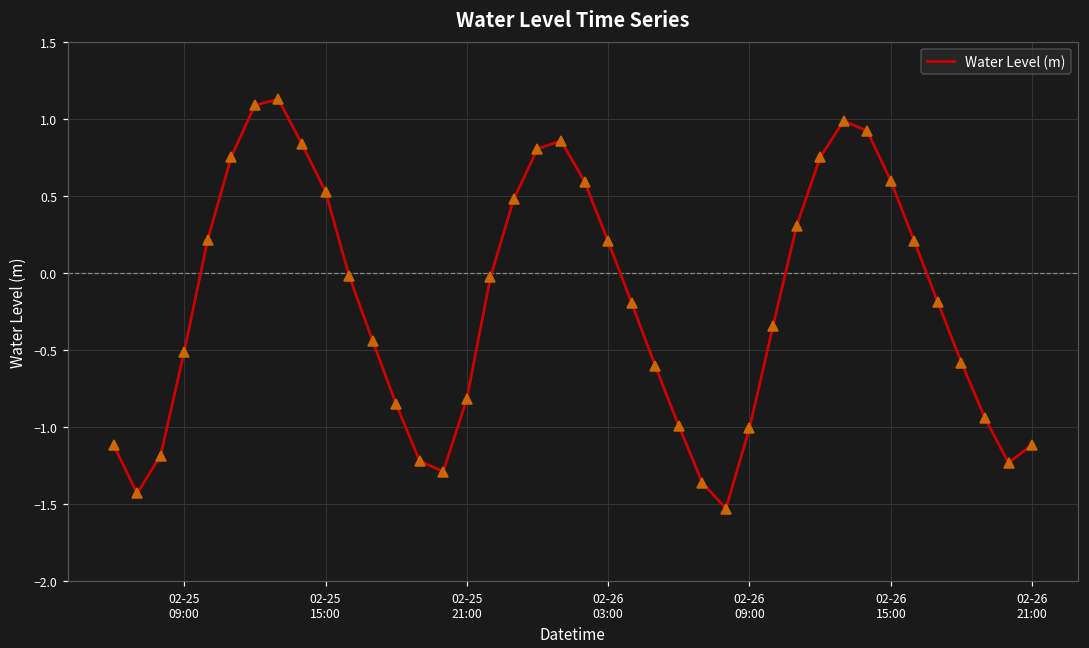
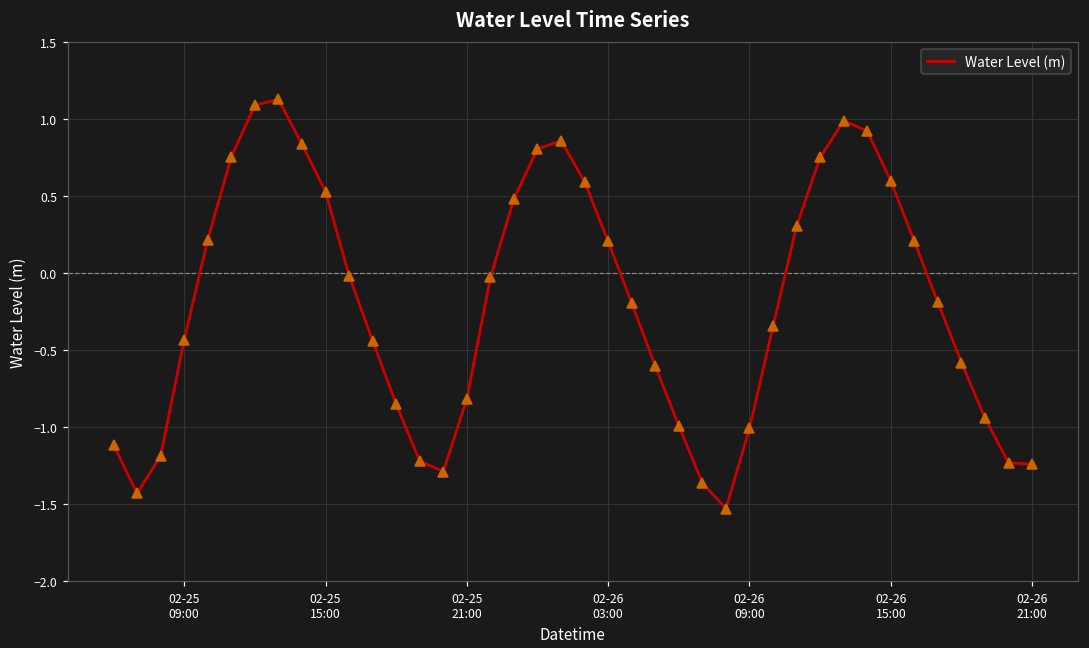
02-25 09:00: -0.51 -> -0.43
02-26 21:00: -1.11 -> -1.24
